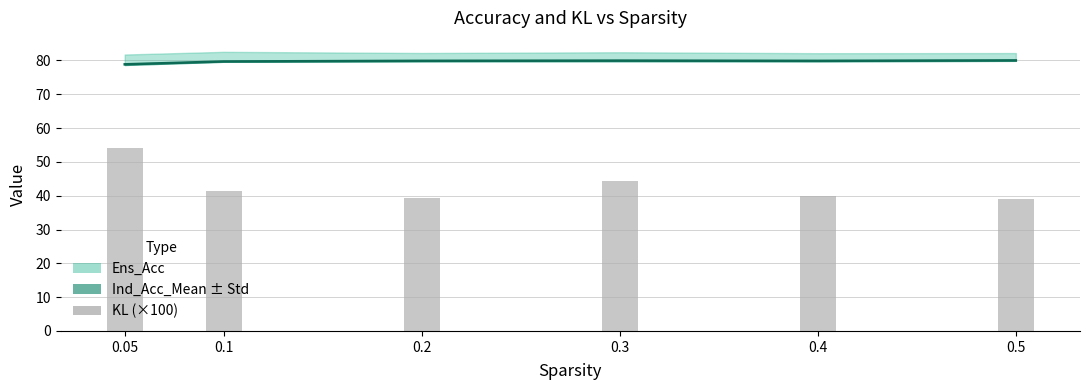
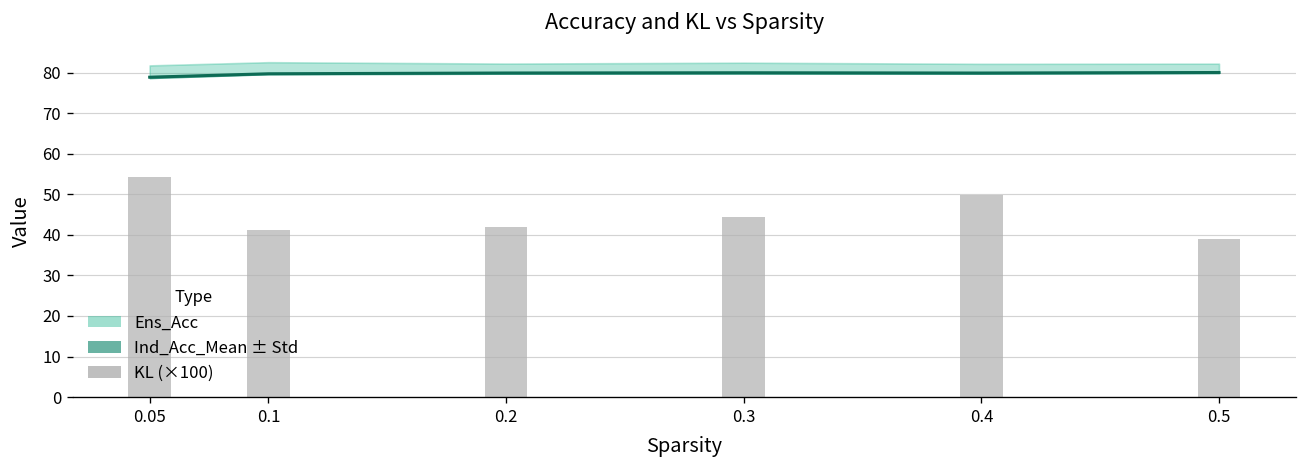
KL (×100), 0.2: 39 -> 42
KL (×100), 0.4: 40 -> 50
